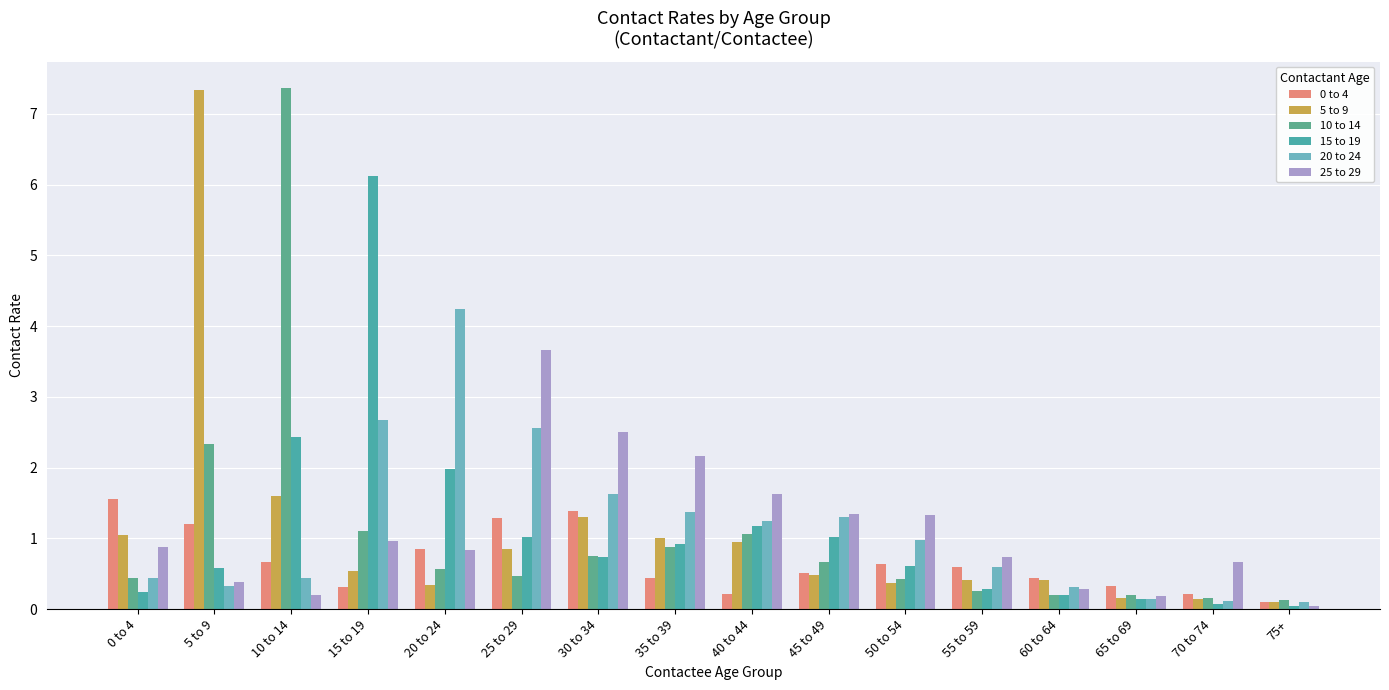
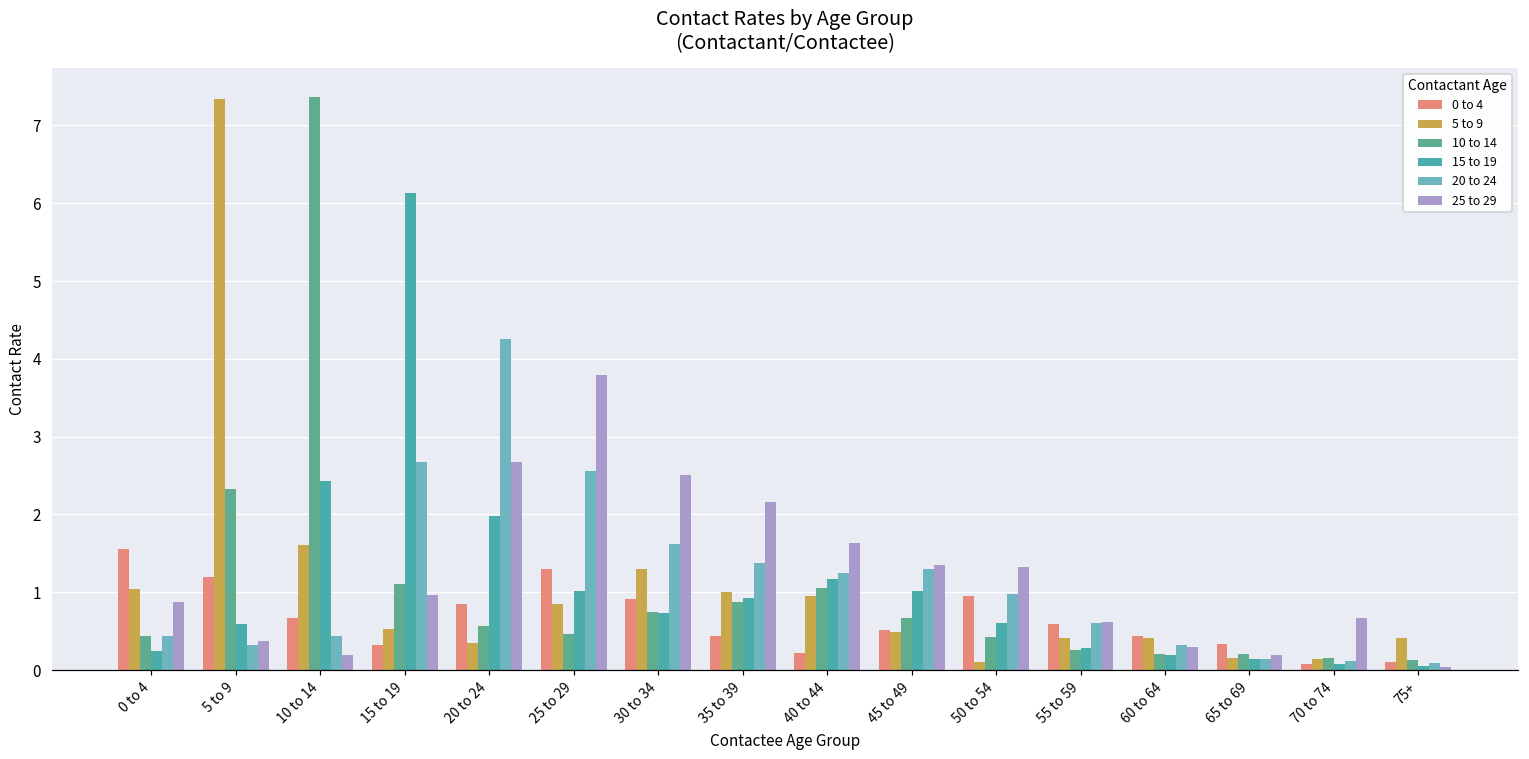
25 to 29, 20 to 24: 0.8 -> 2.7
25 to 29, 25 to 29: 3.7 -> 3.8
0 to 4, 30 to 34: 1.4 -> 0.9
0 to 4, 50 to 54: 0.6 -> 1.0
5 to 9, 50 to 54: 0.4 -> 0.1
25 to 29, 55 to 59: 0.7 -> 0.6
0 to 4, 70 to 74: 0.2 -> 0.1
5 to 9, 75+: 0.1 -> 0.4
